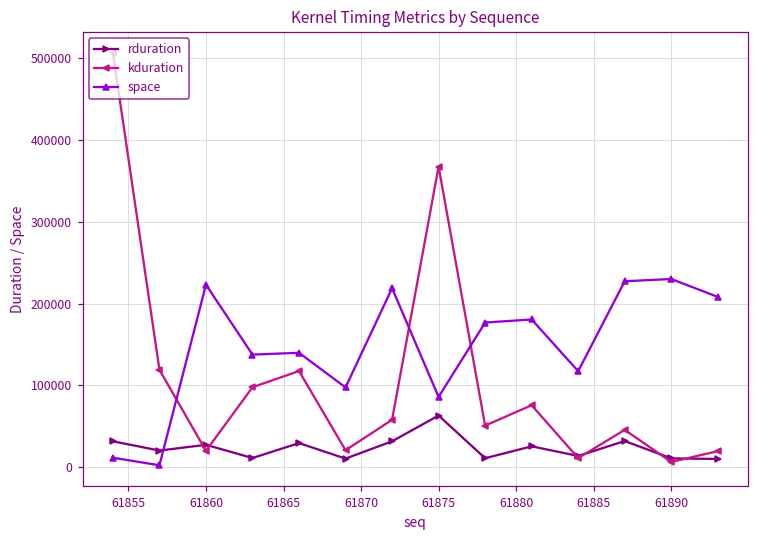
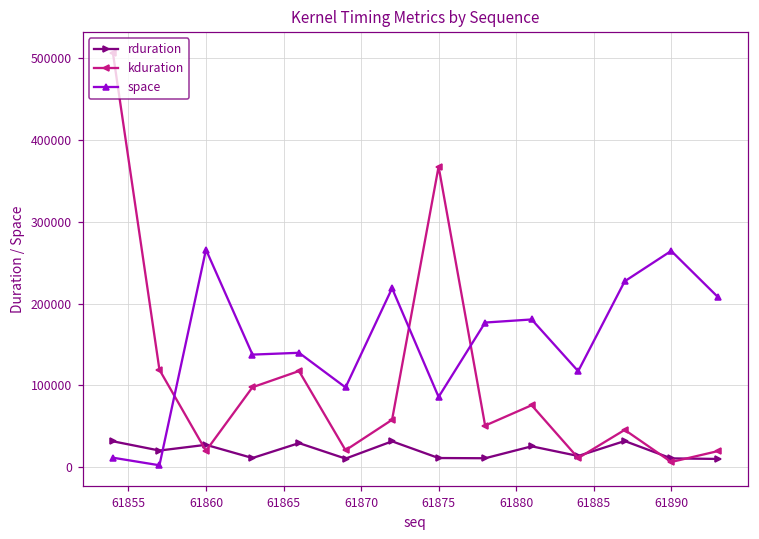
space, 61860: 220000 -> 270000
rduration, 61875: 60000 -> 10000
space, 61890: 230000 -> 260000
